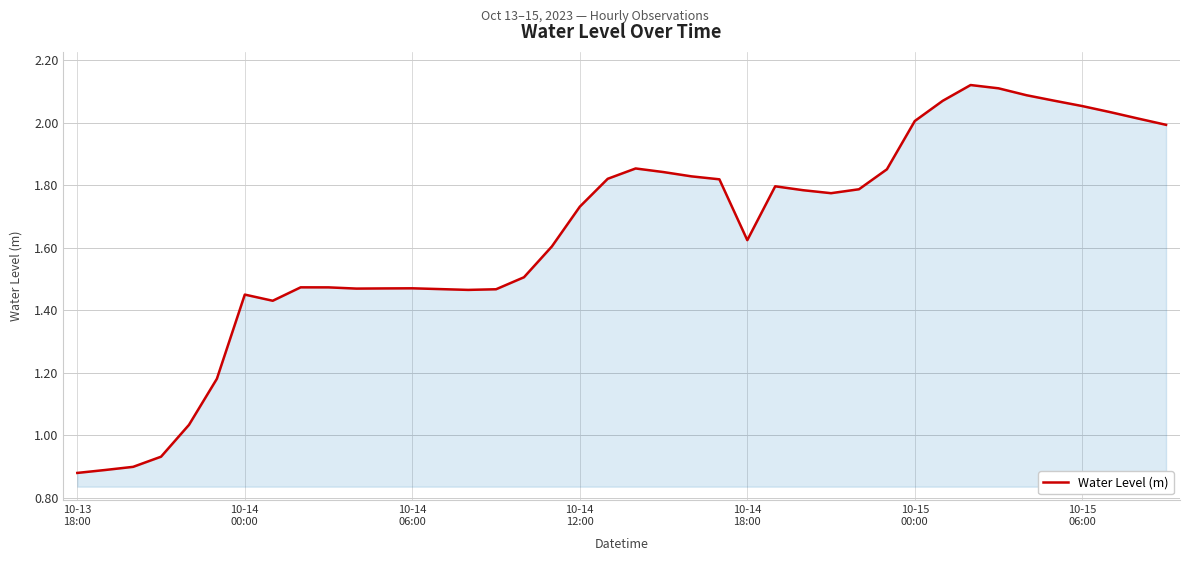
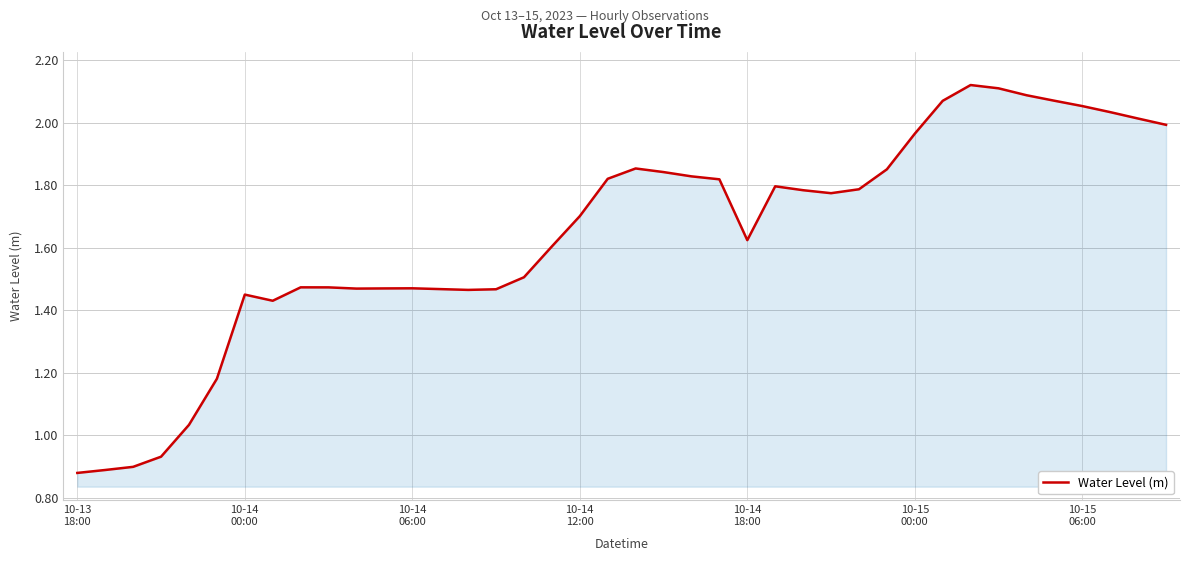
10-14 12:00: 1.73 -> 1.70
10-15 00:00: 2.01 -> 1.97
